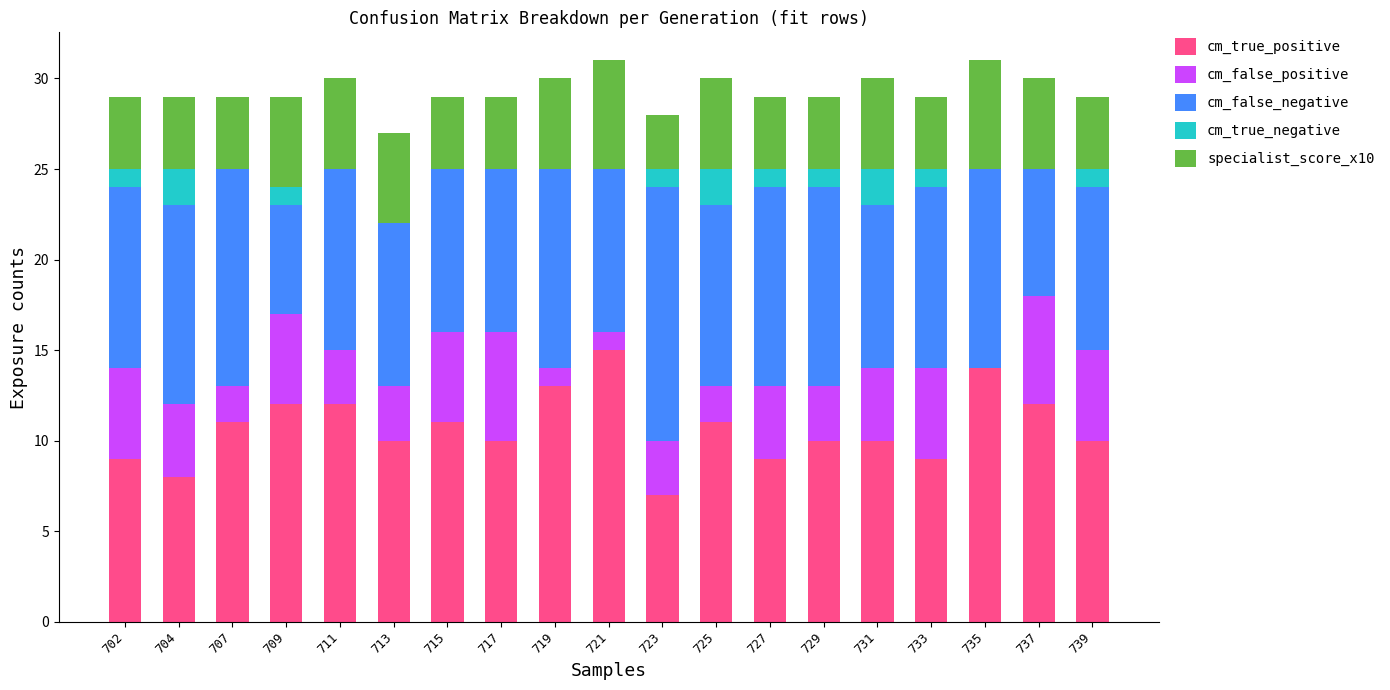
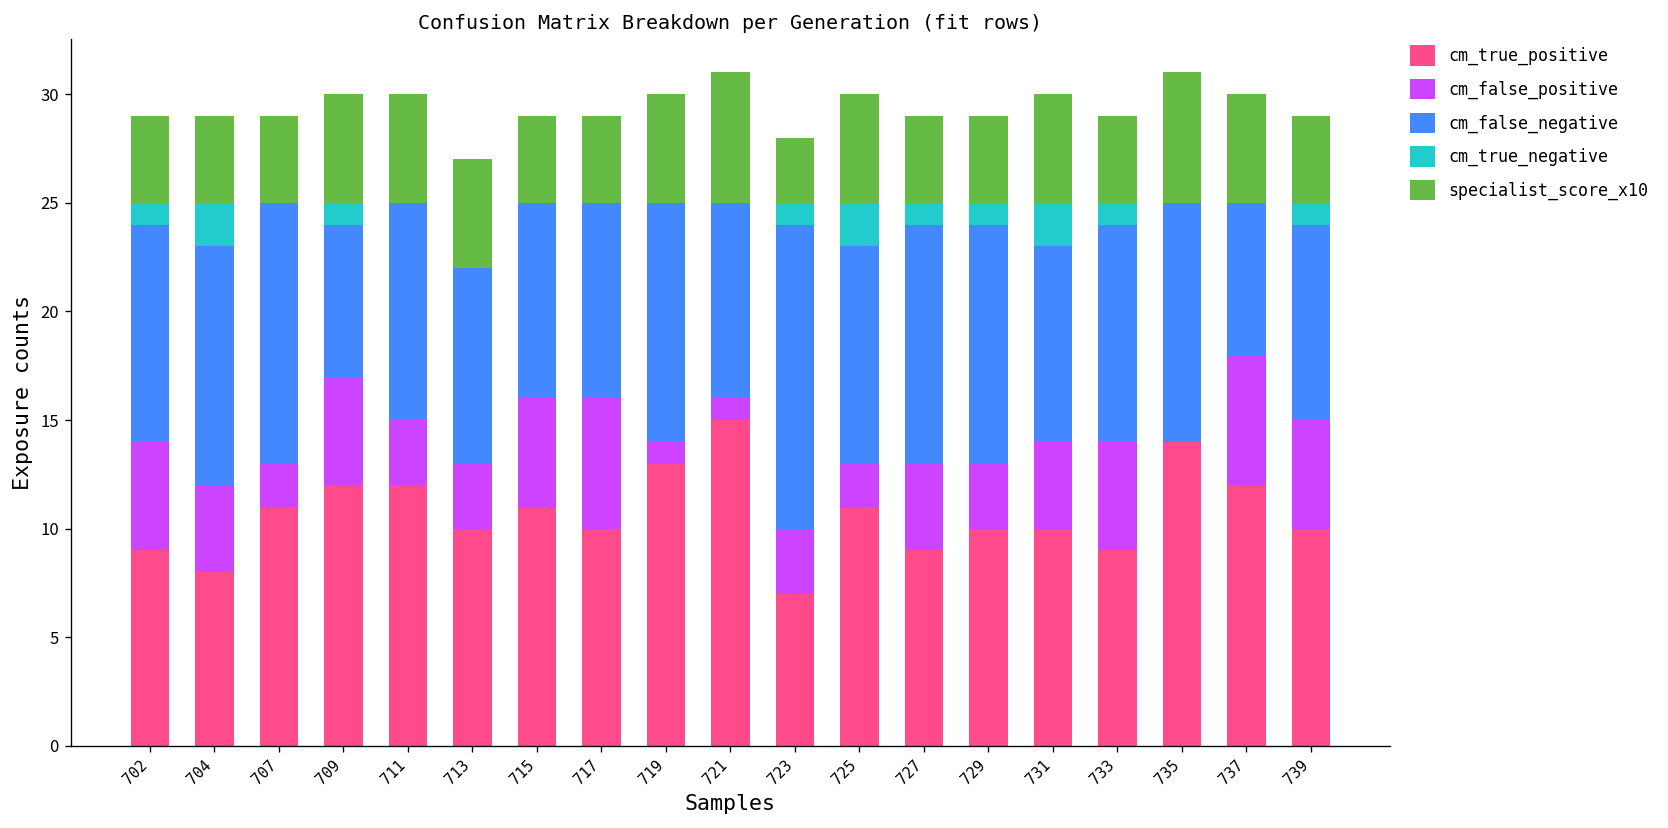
cm_false_negative, 709: 6 -> 7
